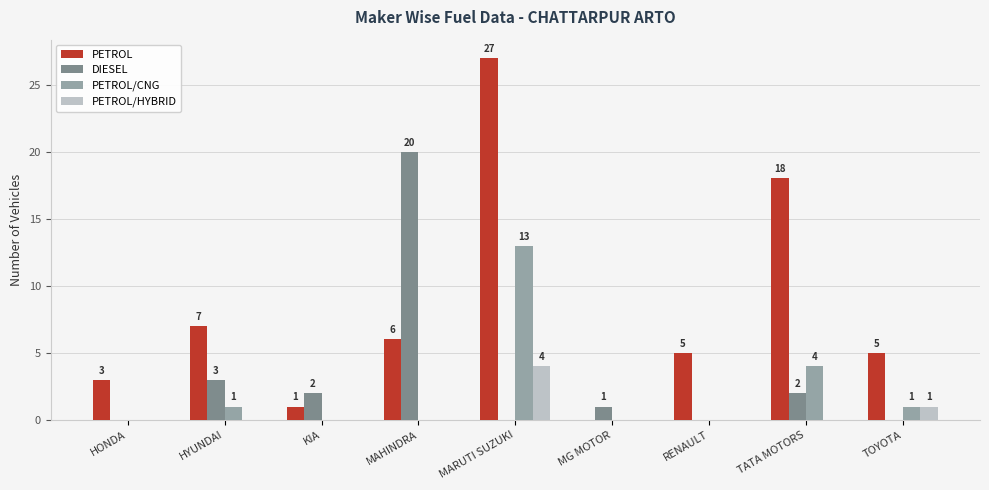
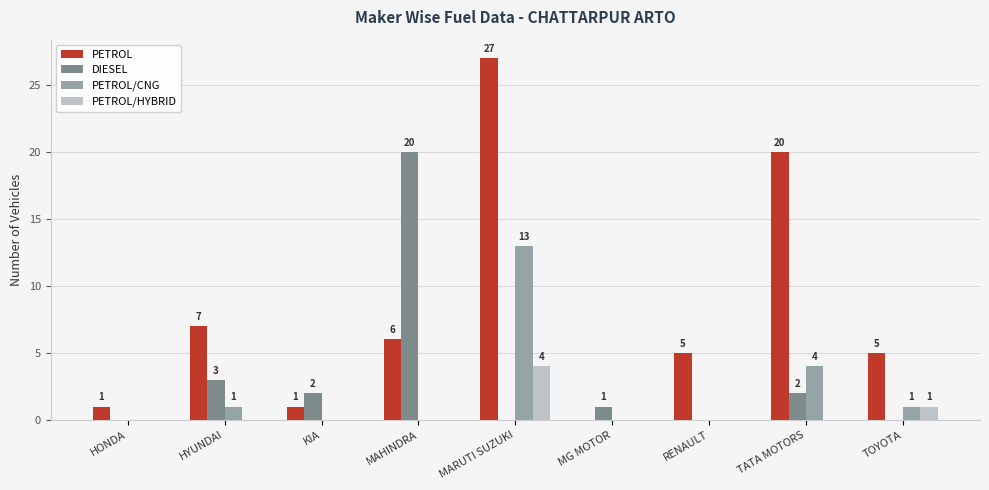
PETROL, HONDA: 3 -> 1
PETROL, TATA MOTORS: 18 -> 20
